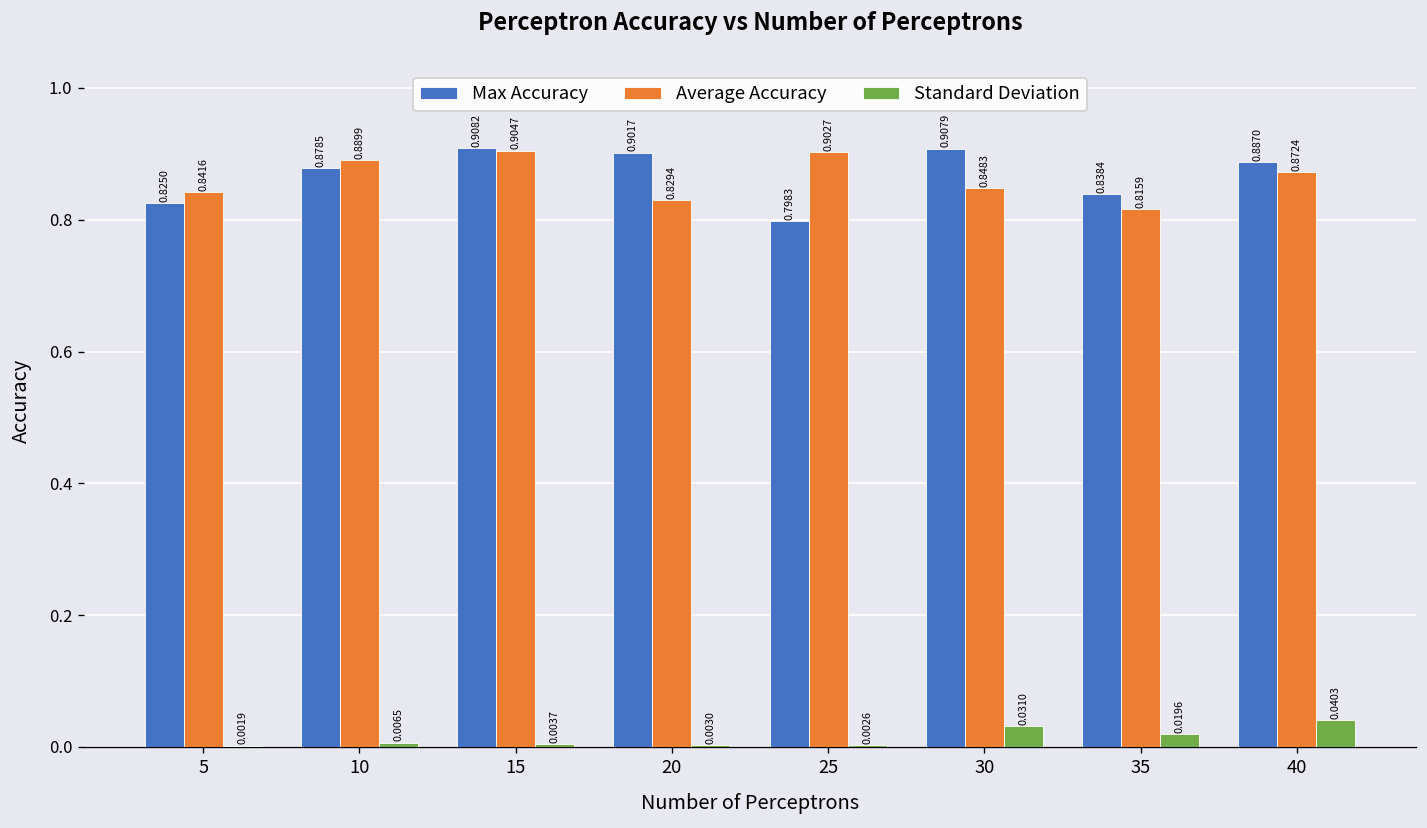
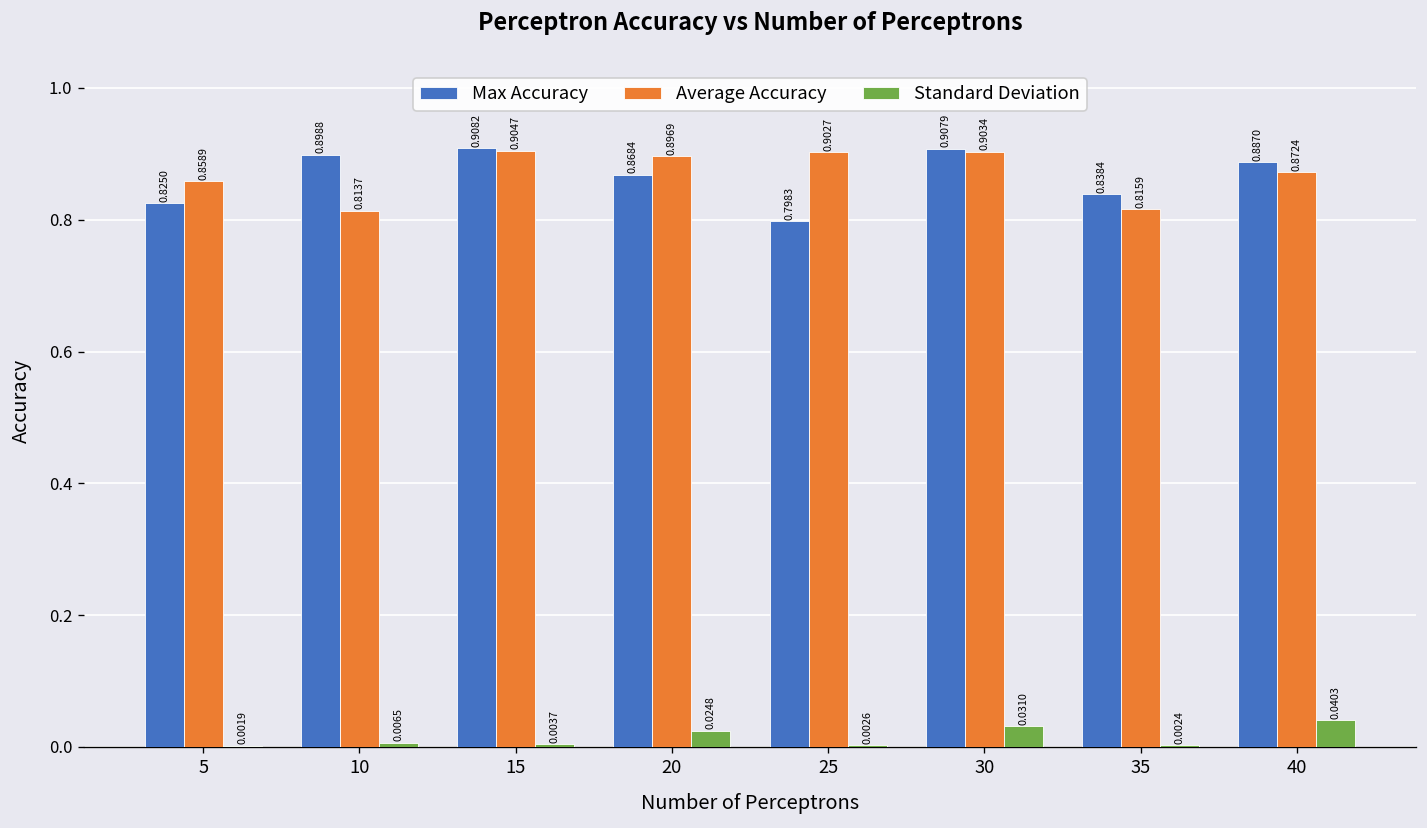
Average Accuracy, 5: 0.8416 -> 0.8589
Max Accuracy, 10: 0.8785 -> 0.8988
Average Accuracy, 10: 0.8899 -> 0.8137
Max Accuracy, 20: 0.9017 -> 0.8684
Average Accuracy, 20: 0.8294 -> 0.8969
Standard Deviation, 20: 0.0030 -> 0.0248
Average Accuracy, 30: 0.8483 -> 0.9034
Standard Deviation, 35: 0.0196 -> 0.0024
